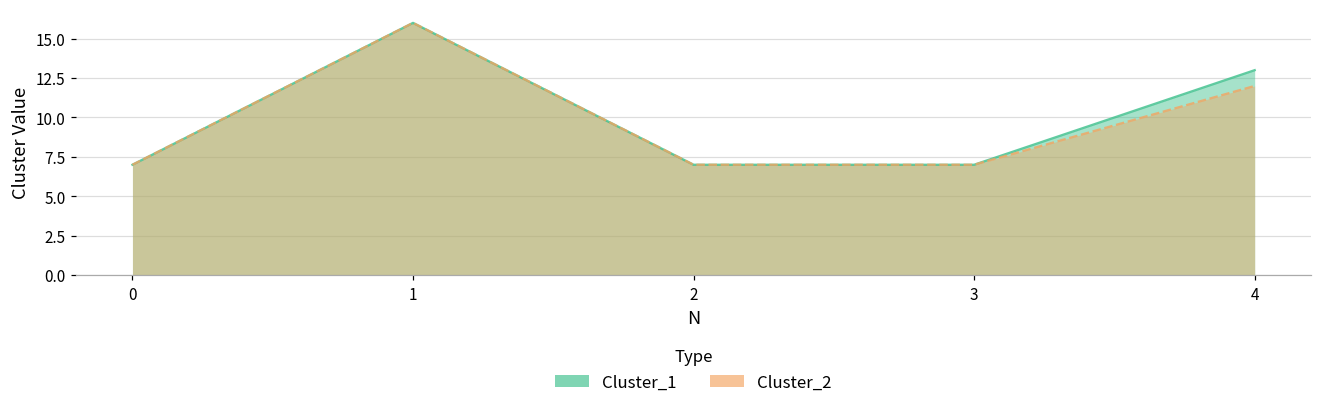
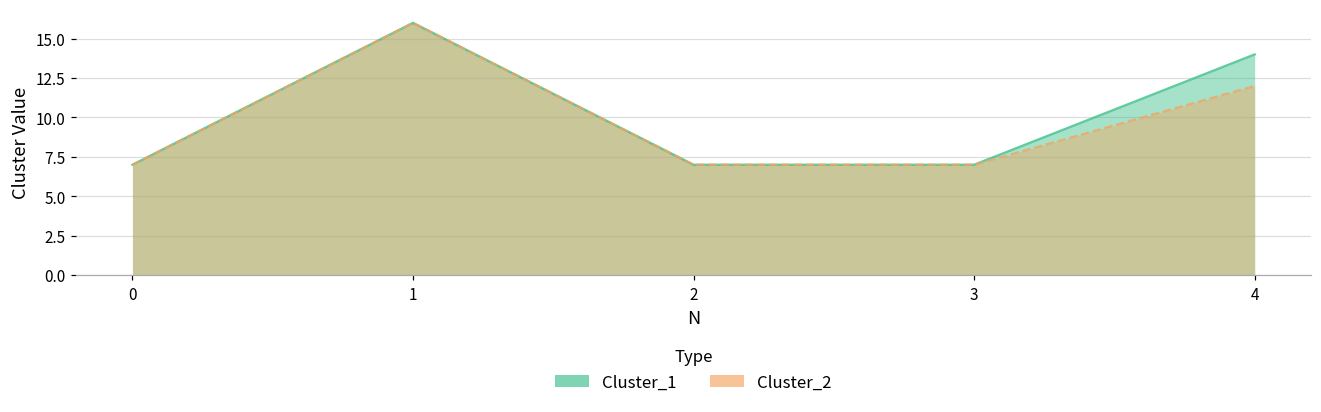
Cluster_1, 4: 13 -> 14
